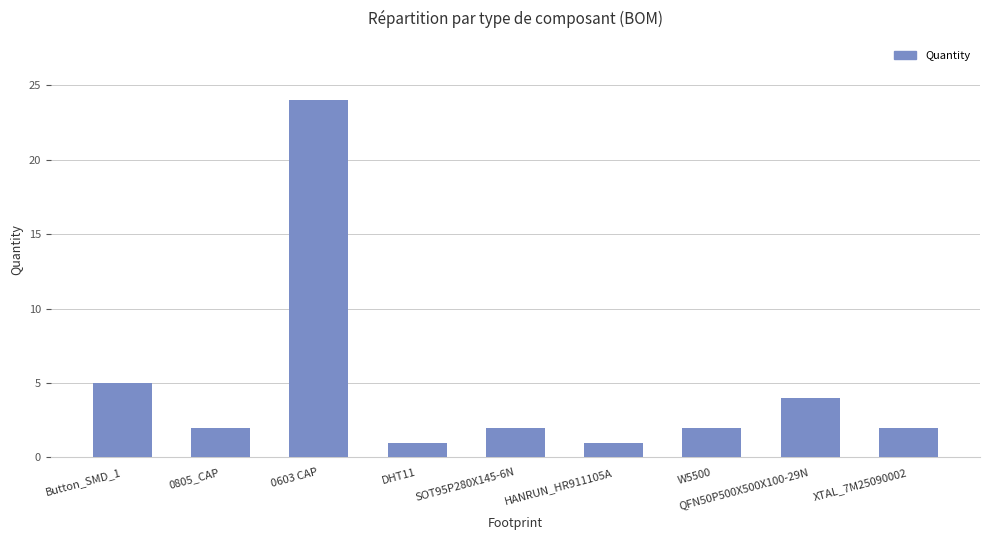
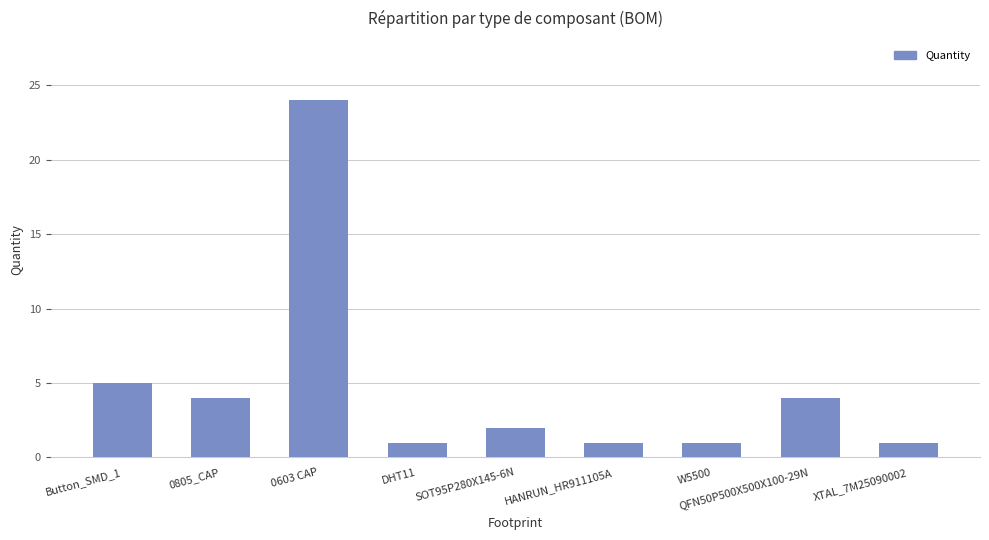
0805_CAP: 2 -> 4
W5500: 2 -> 1
XTAL_7M25090002: 2 -> 1
